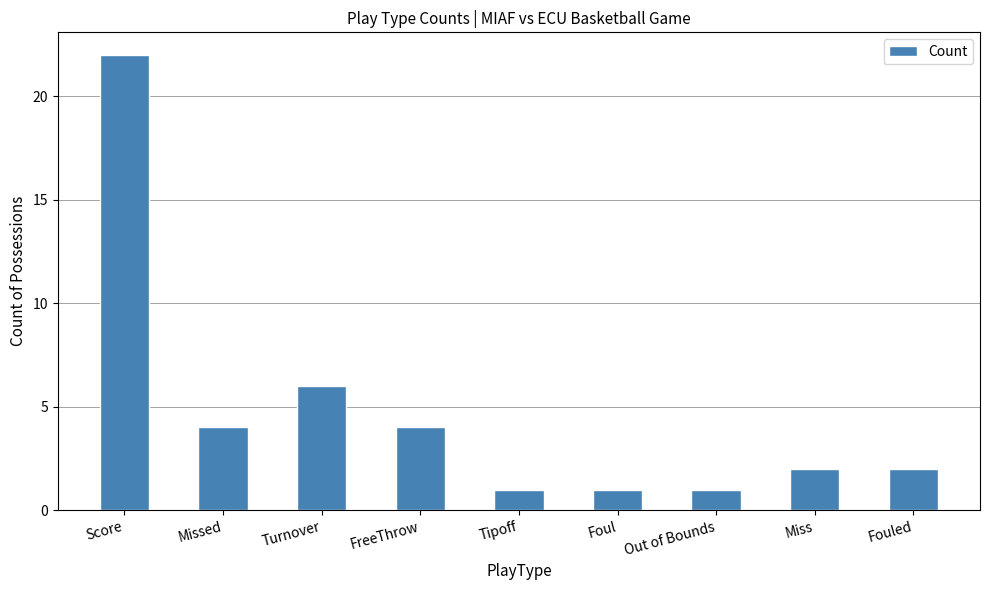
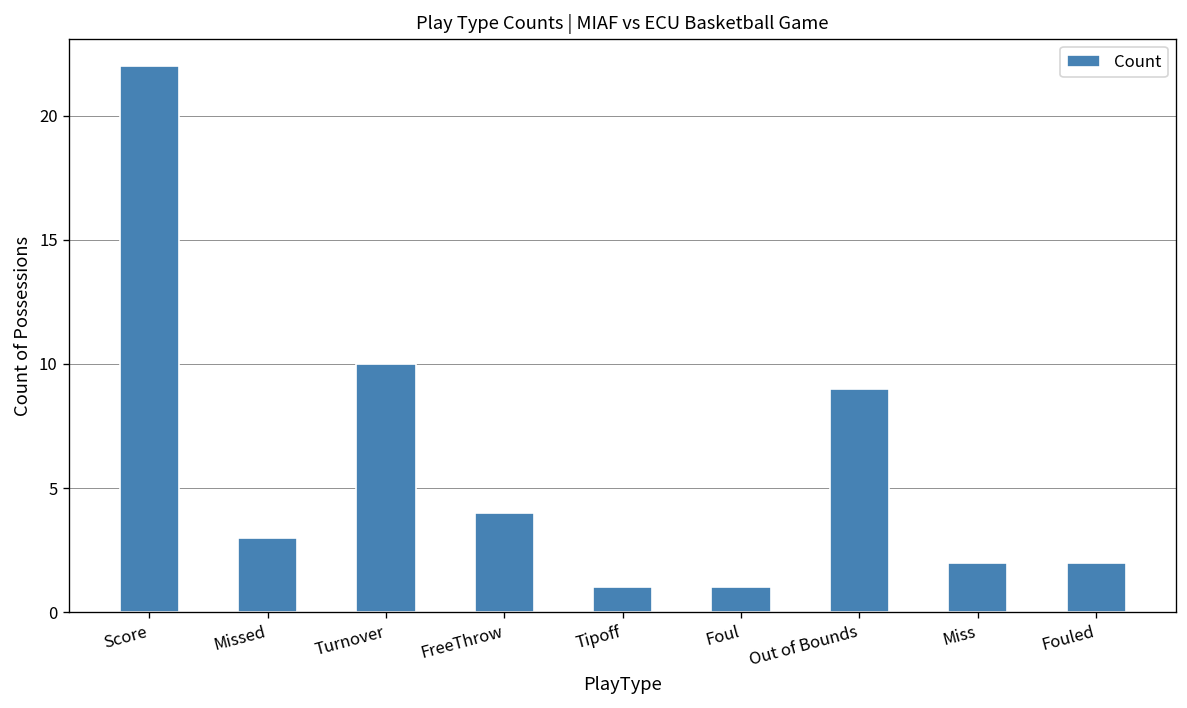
Missed: 4 -> 3
Turnover: 6 -> 10
Out of Bounds: 1 -> 9
